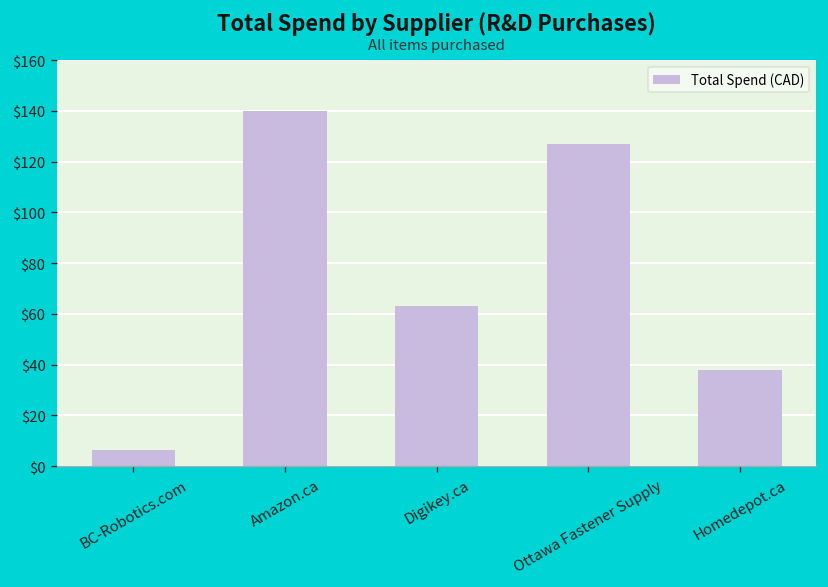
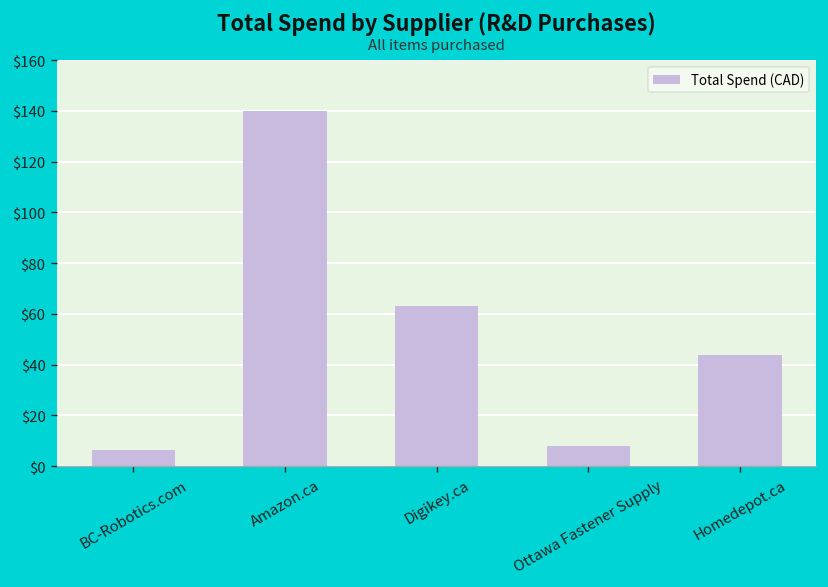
Ottawa Fastener Supply: $127 -> $8
Homedepot.ca: $38 -> $44
